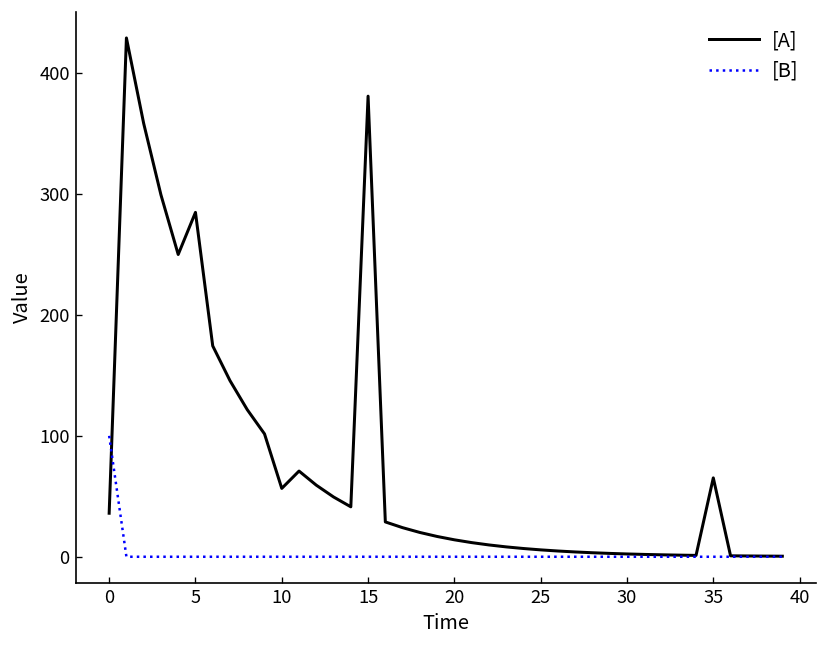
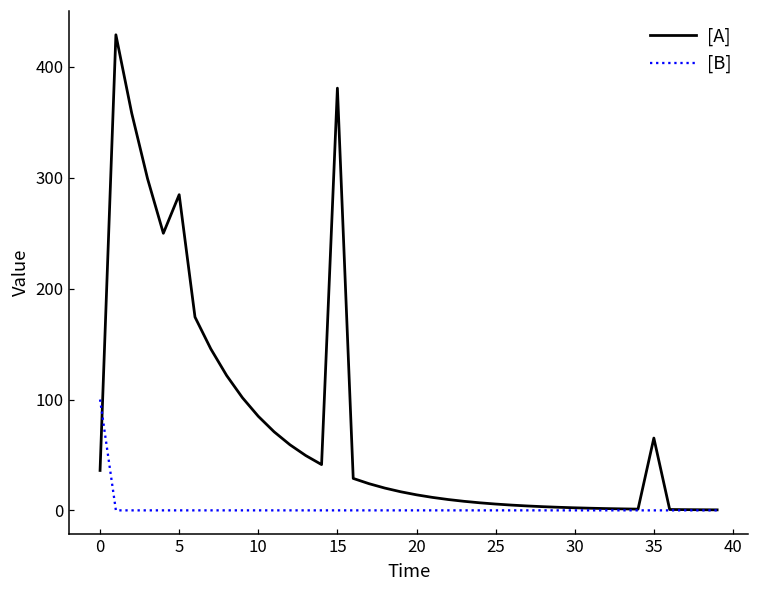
[A], 10: 57 -> 85
